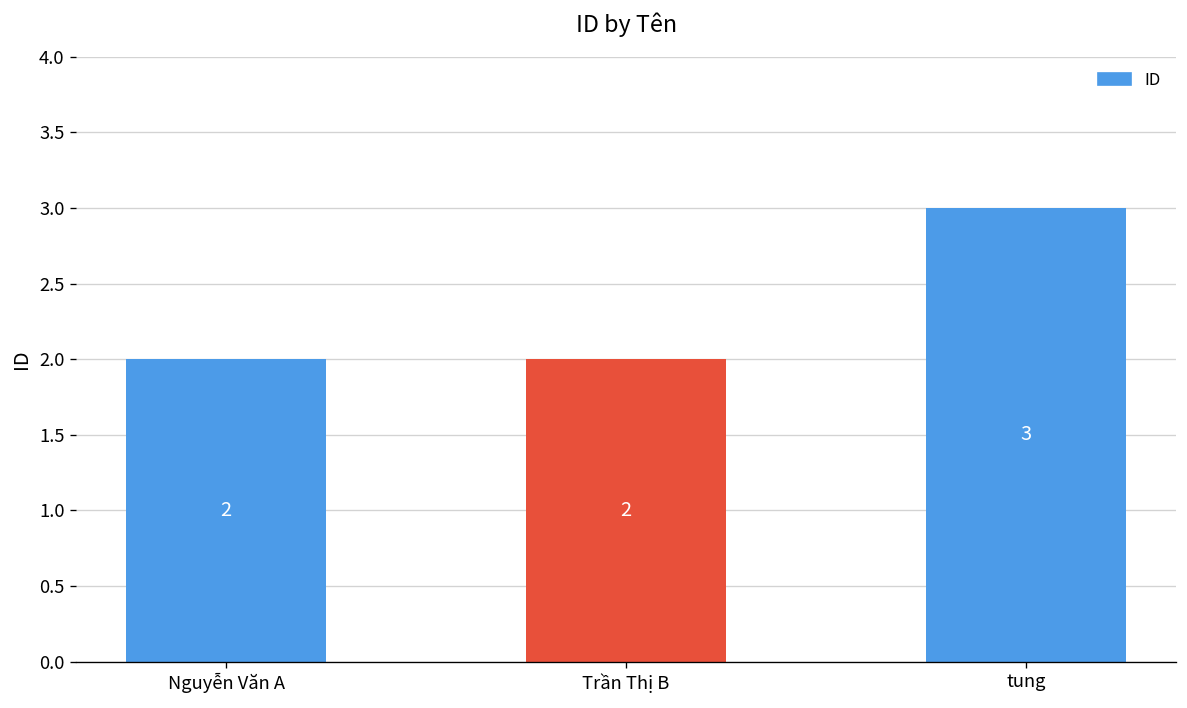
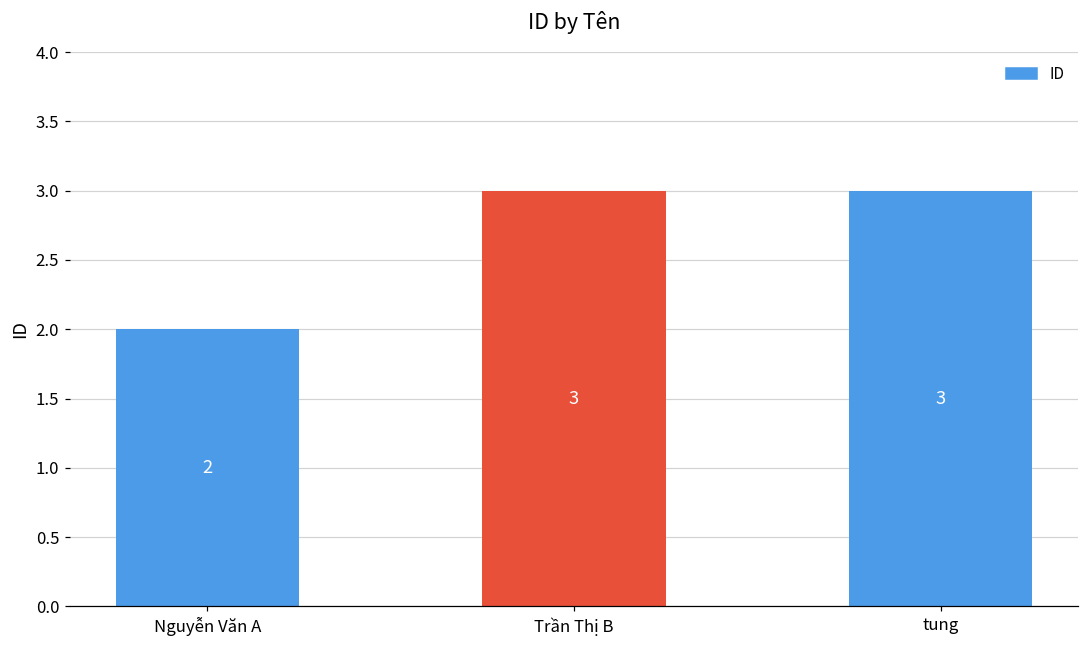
Trần Thị B: 2 -> 3
